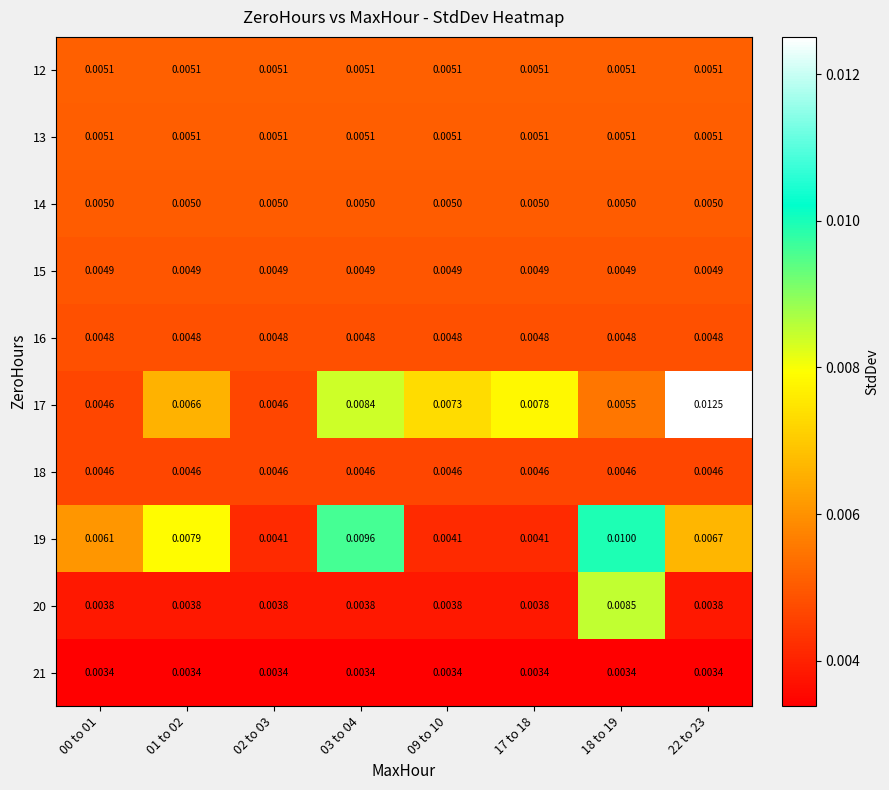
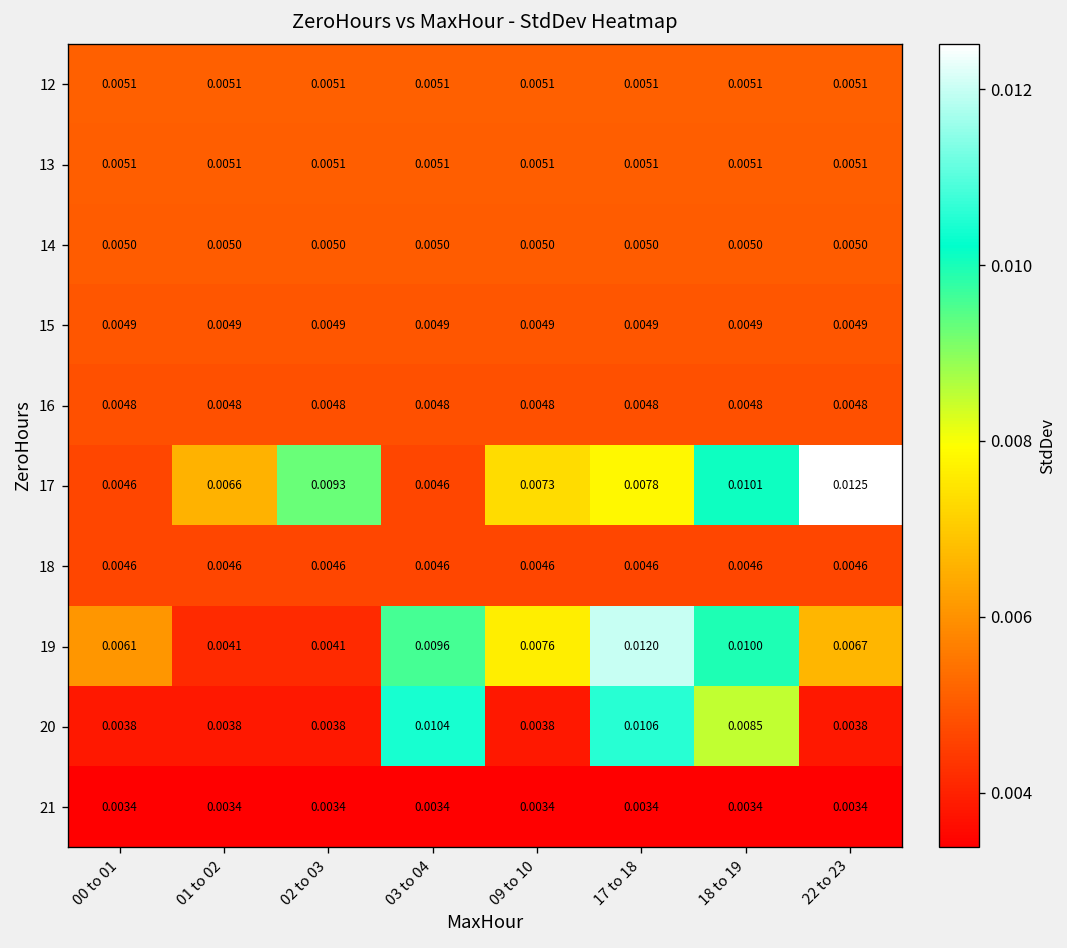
17, 02 to 03: 0.0046 -> 0.0093
17, 03 to 04: 0.0084 -> 0.0046
17, 18 to 19: 0.0055 -> 0.0101
19, 01 to 02: 0.0079 -> 0.0041
19, 09 to 10: 0.0041 -> 0.0076
19, 17 to 18: 0.0041 -> 0.0120
20, 03 to 04: 0.0038 -> 0.0104
20, 17 to 18: 0.0038 -> 0.0106
